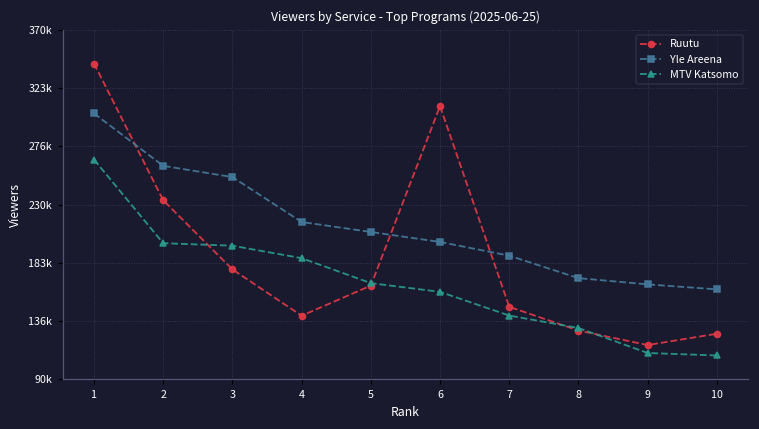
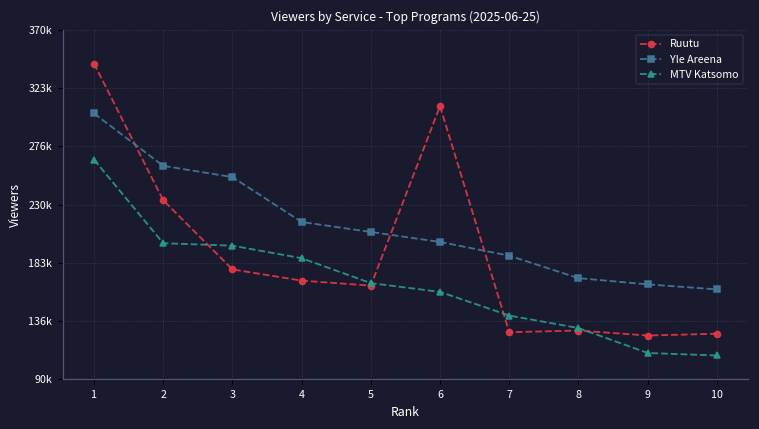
Ruutu, 4: 141000 -> 169000
Ruutu, 7: 148000 -> 128000
Ruutu, 9: 117000 -> 125000
